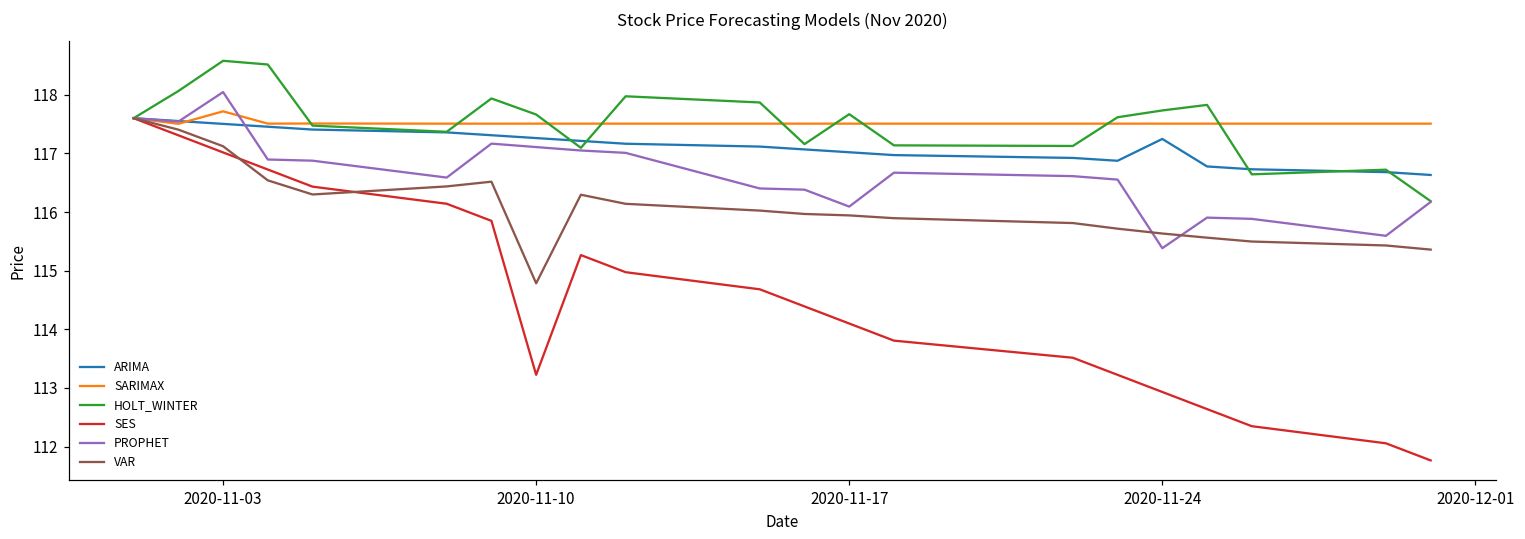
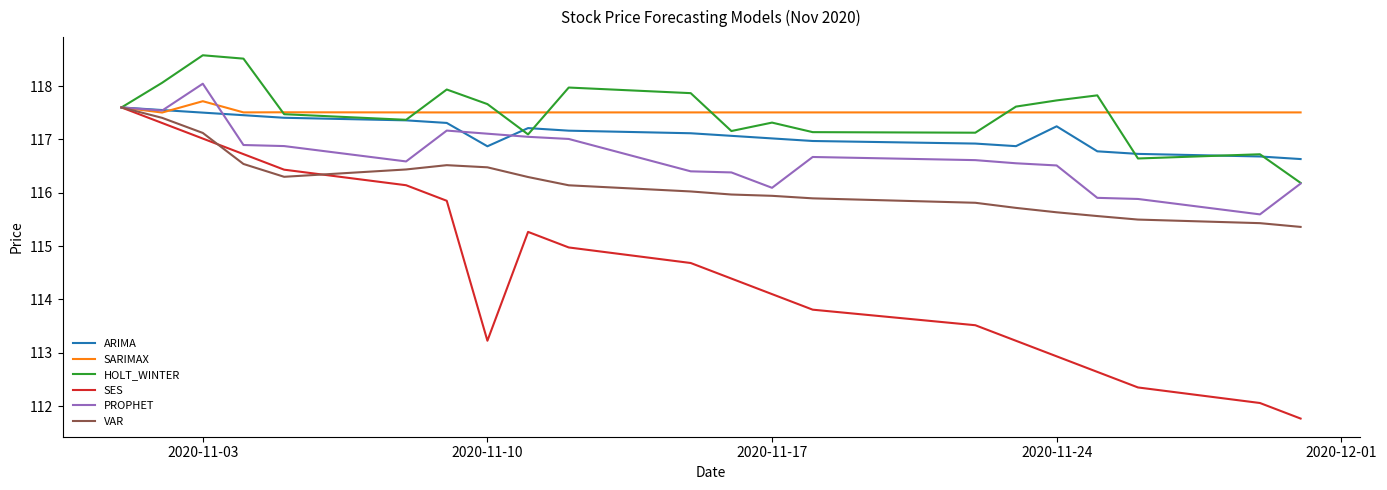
ARIMA, 2020-11-10: 117.3 -> 116.9
VAR, 2020-11-10: 114.8 -> 116.5
HOLT_WINTER, 2020-11-17: 117.7 -> 117.3
PROPHET, 2020-11-24: 115.4 -> 116.5
